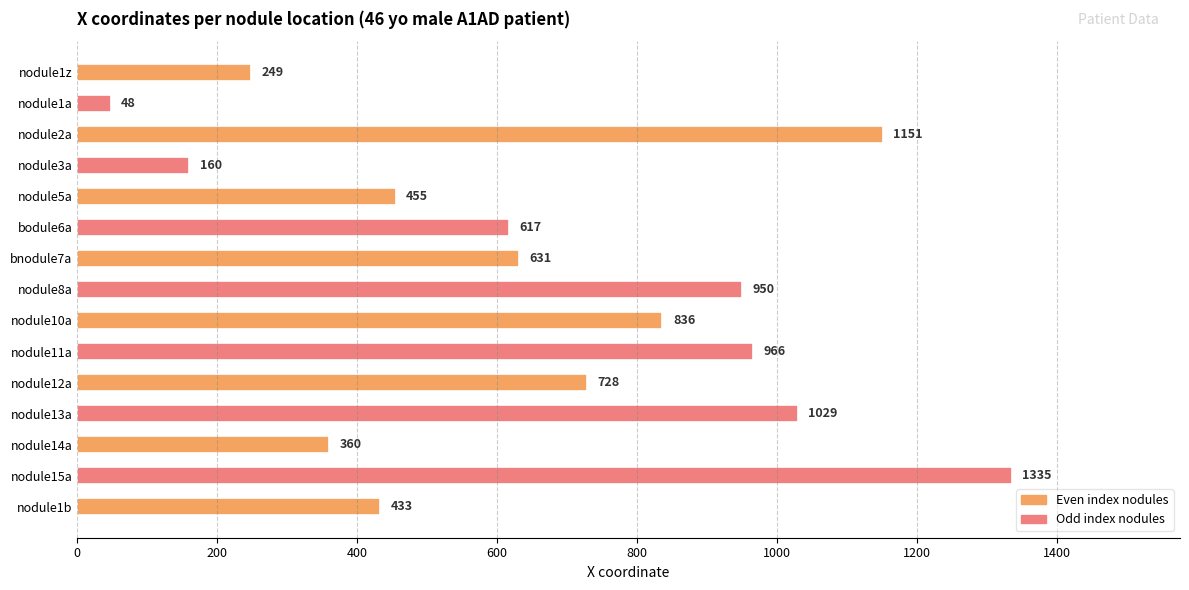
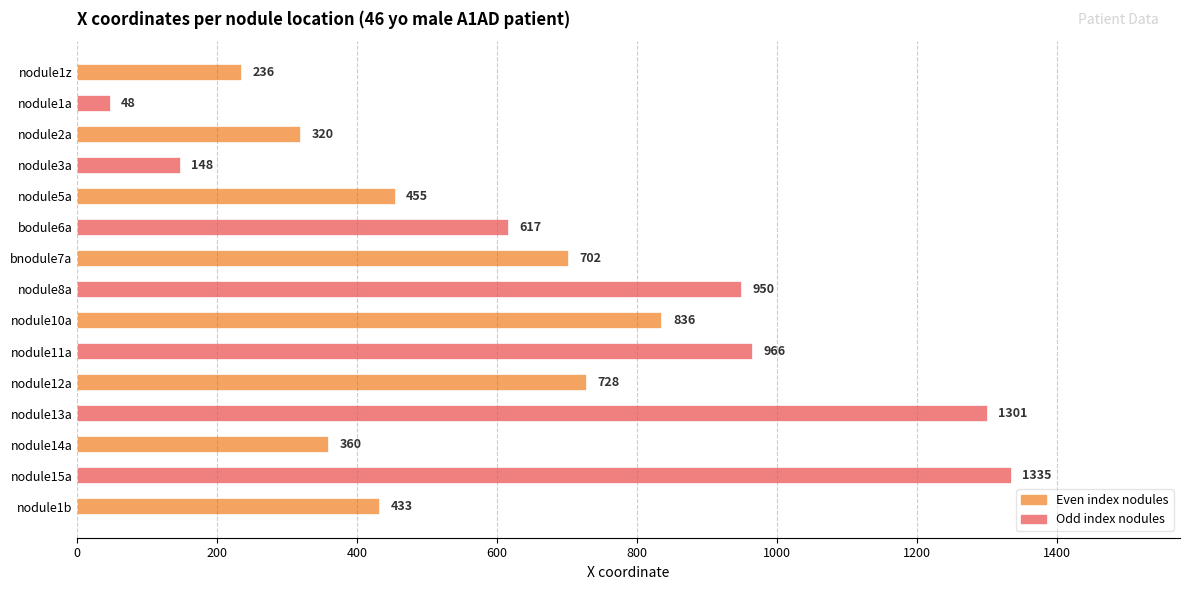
nodule1z: 249 -> 236
nodule2a: 1151 -> 320
nodule3a: 160 -> 148
bnodule7a: 631 -> 702
nodule13a: 1029 -> 1301
